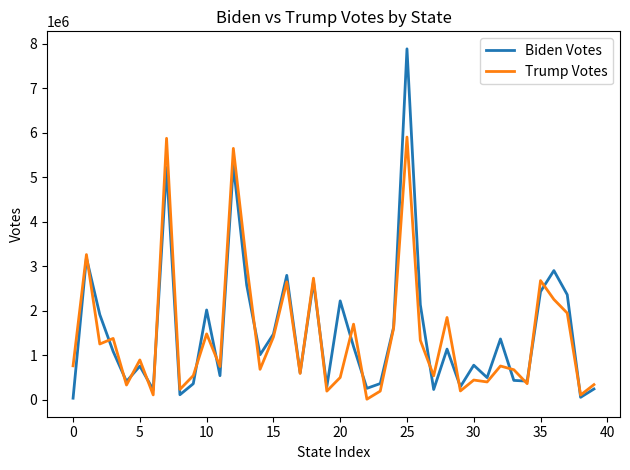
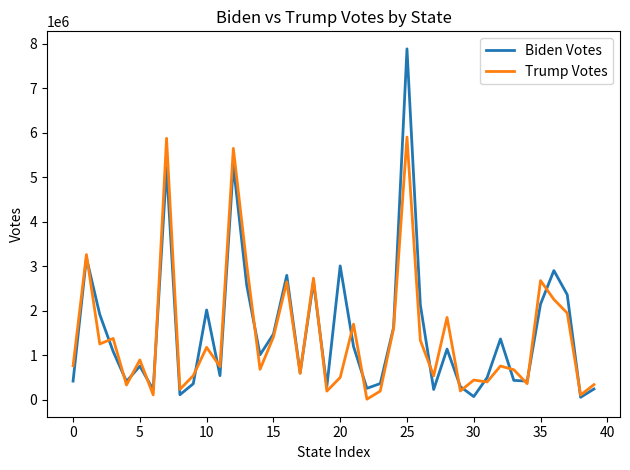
Biden Votes, 0: 0 -> 400000
Trump Votes, 10: 1500000 -> 1200000
Biden Votes, 20: 2200000 -> 3000000
Biden Votes, 30: 800000 -> 100000
Biden Votes, 35: 2400000 -> 2200000
